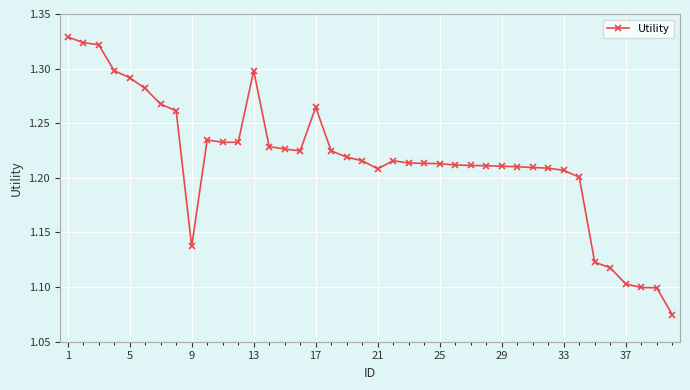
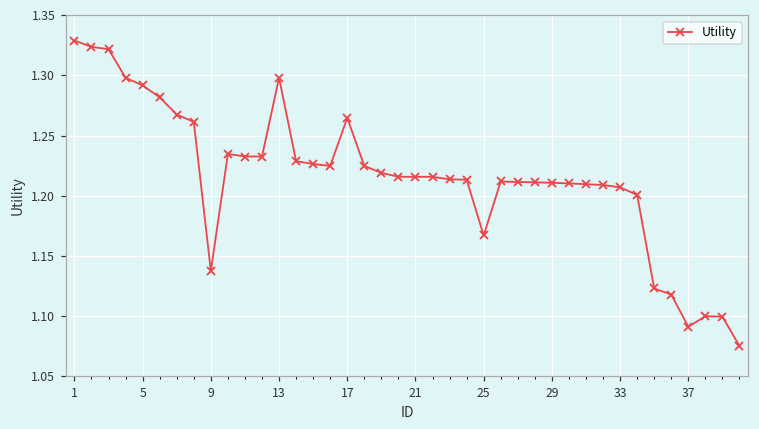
21: 1.208 -> 1.216
25: 1.213 -> 1.167
37: 1.103 -> 1.091
